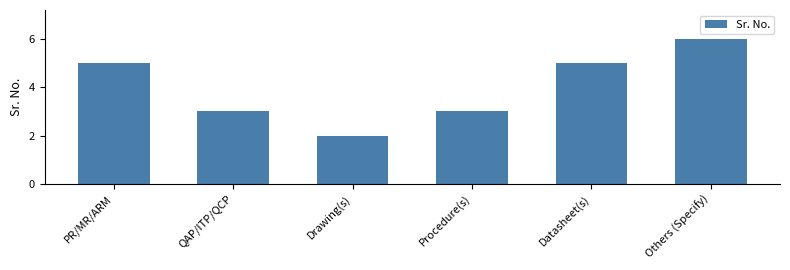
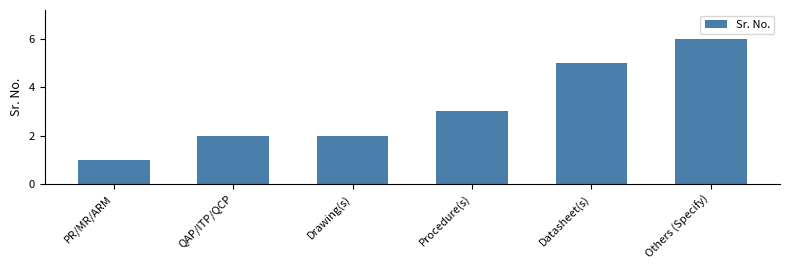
PR/MR/ARM: 5 -> 1
QAP/ITP/QCP: 3 -> 2
